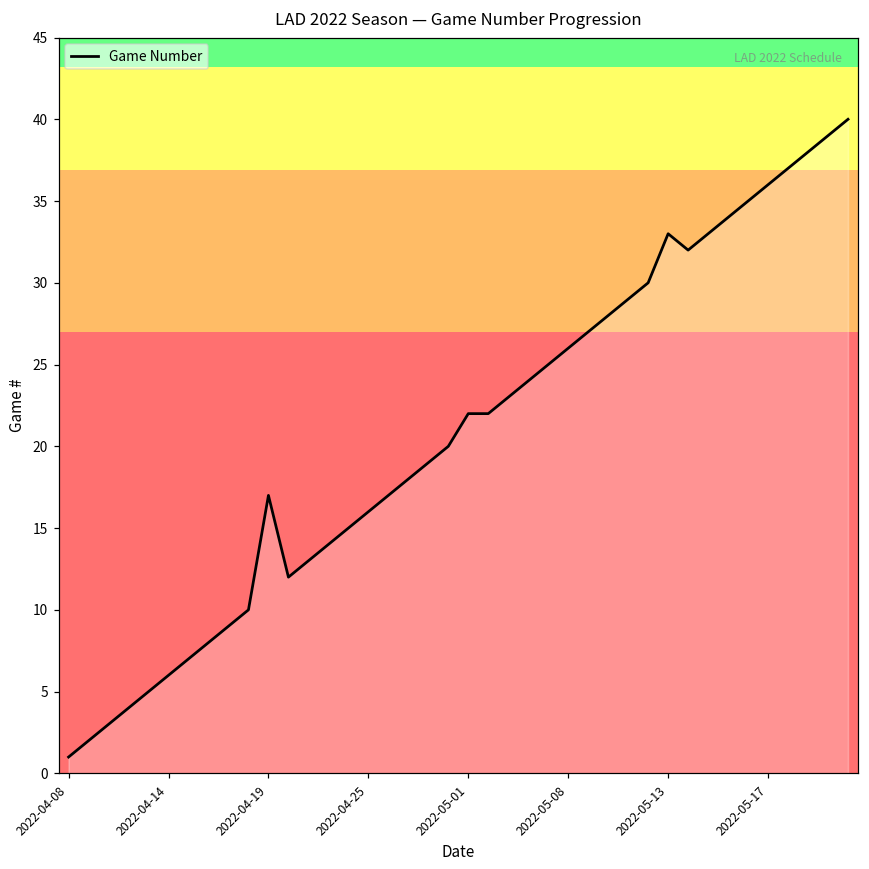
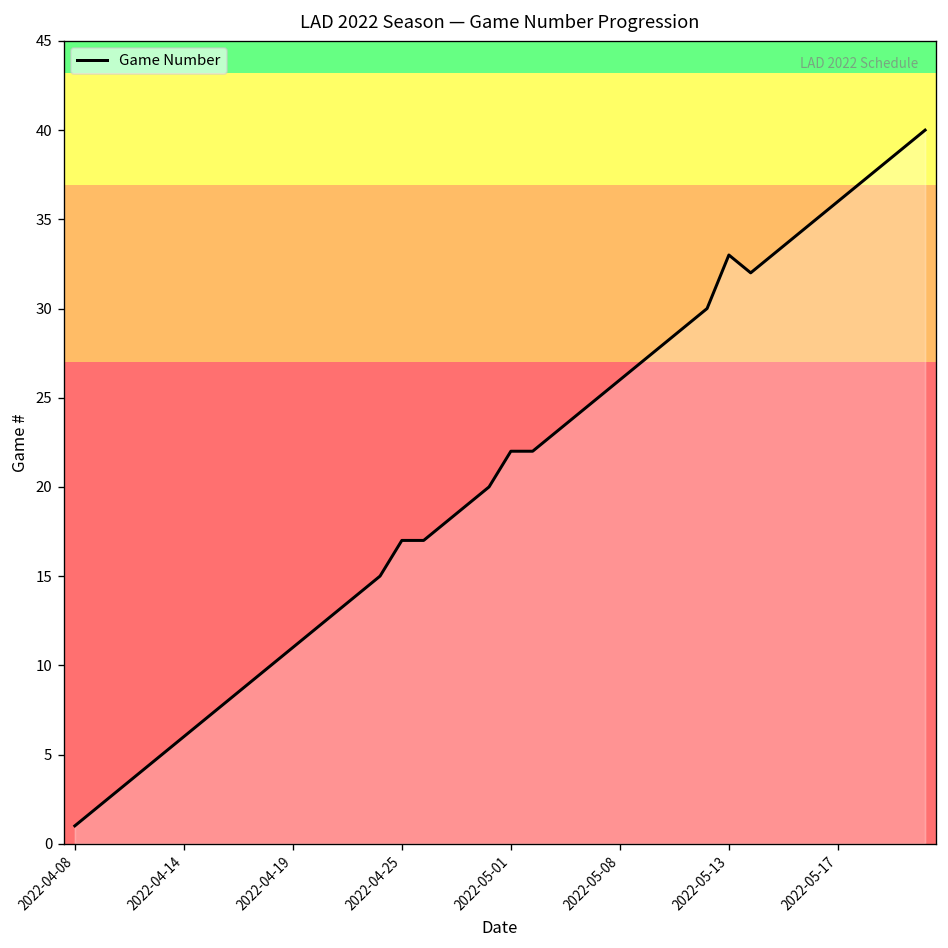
2022-04-19: 17 -> 11
2022-04-25: 16 -> 17
